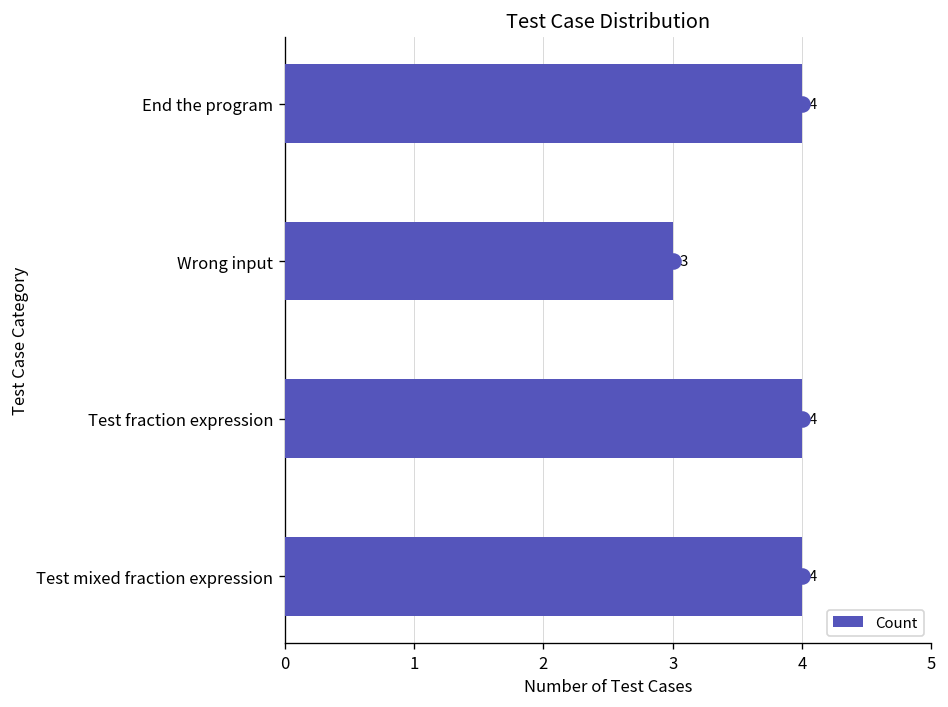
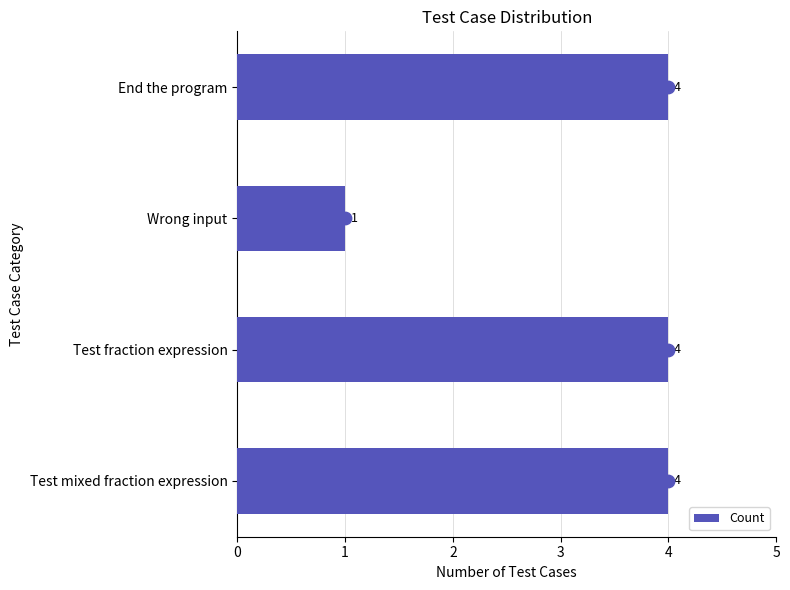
Wrong input: 3 -> 1
